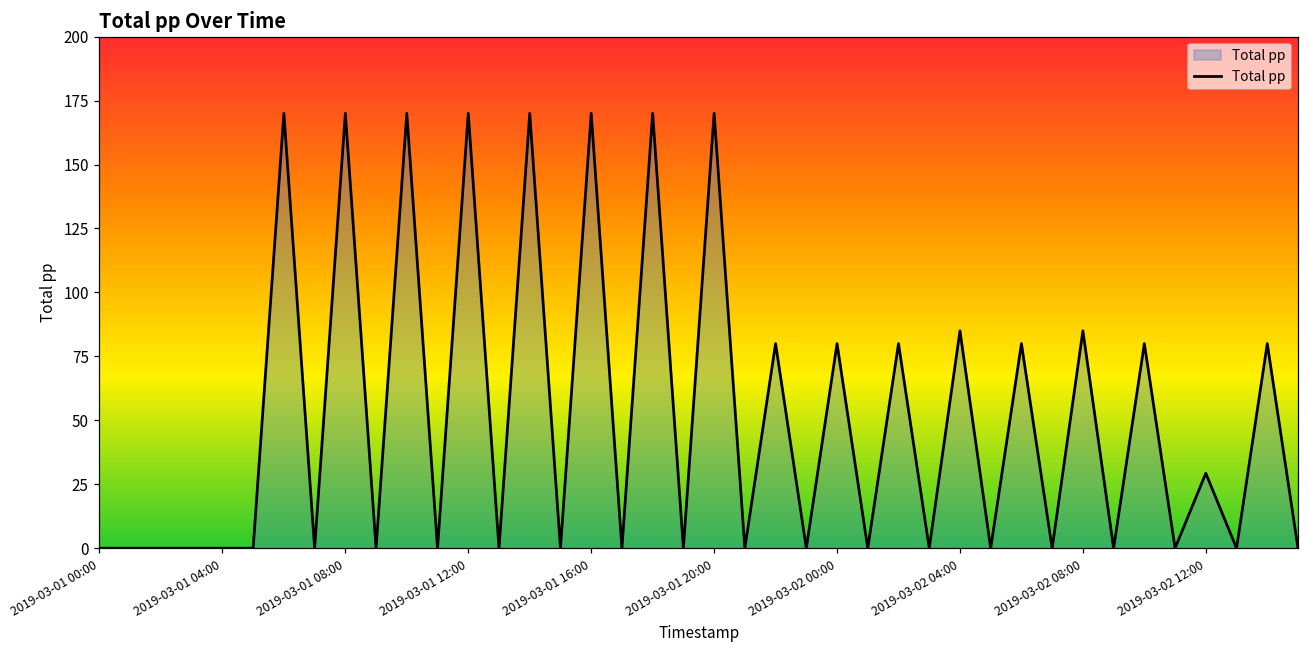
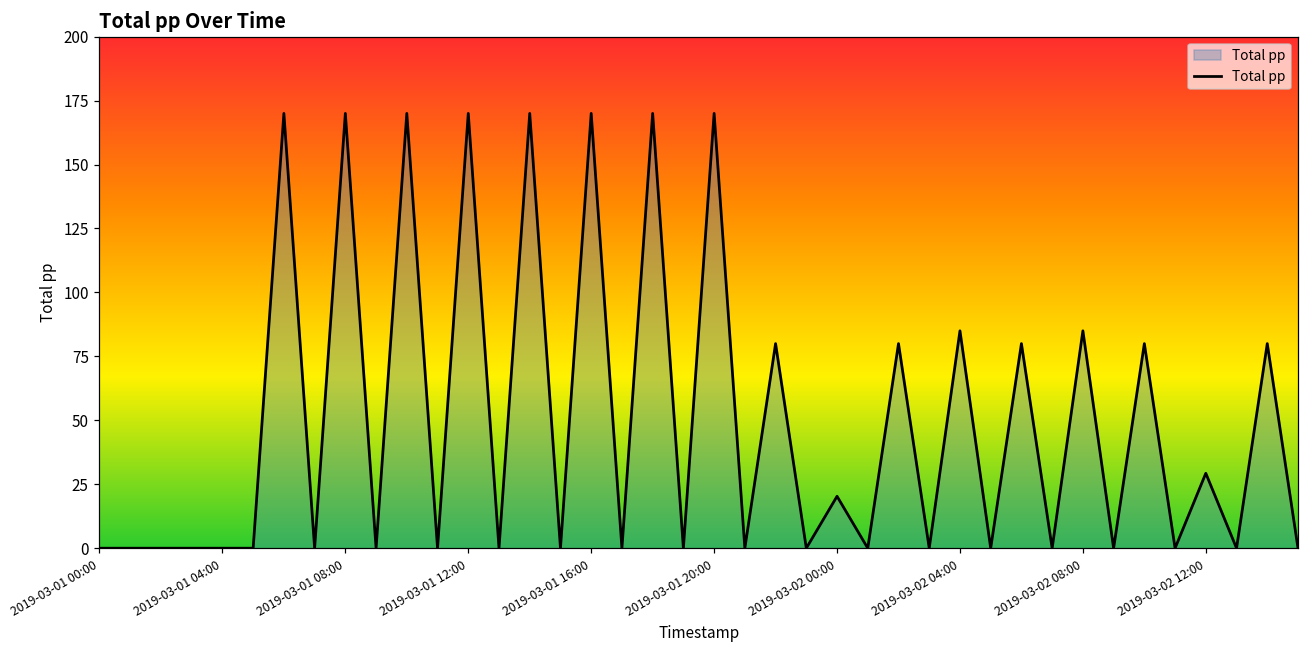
2019-03-02 00:00: 80 -> 20
